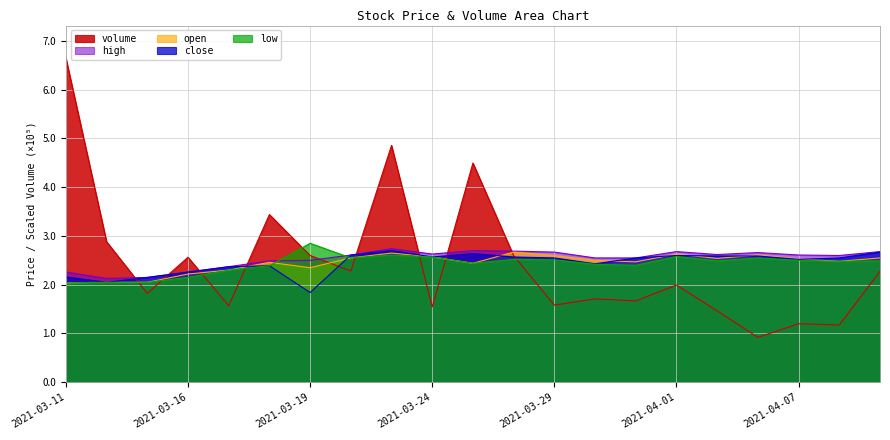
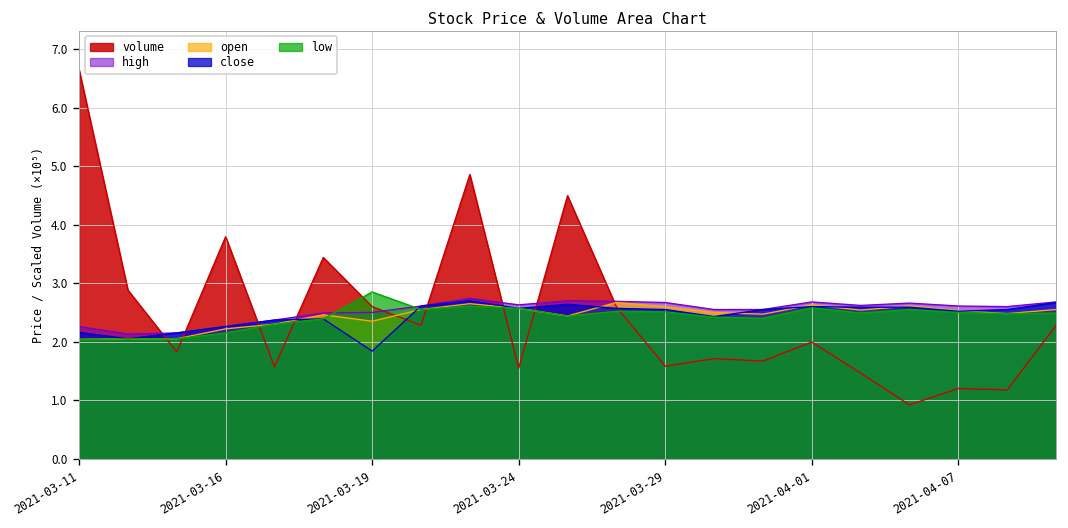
volume, 2021-03-16: 2.6 -> 3.8
